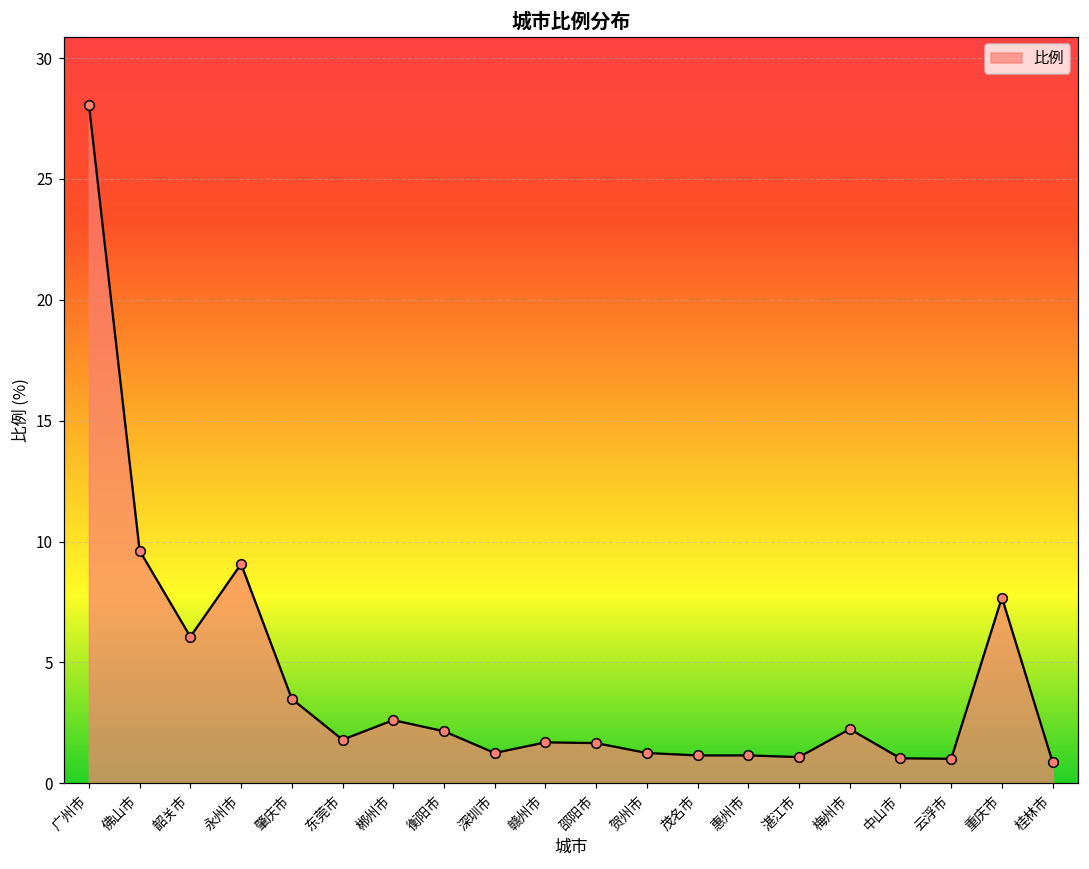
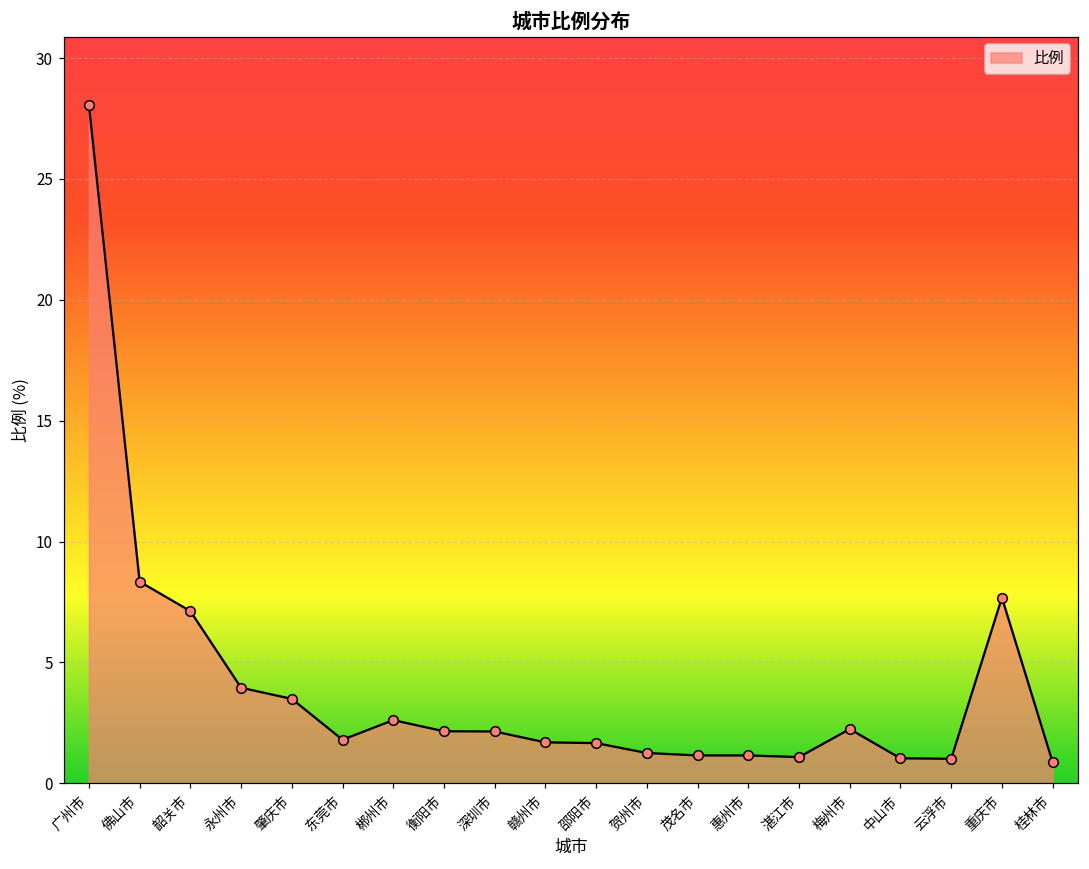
佛山市: 9.6 -> 8.3
韶关市: 6.1 -> 7.1
永州市: 9.1 -> 4.0
深圳市: 1.3 -> 2.1
